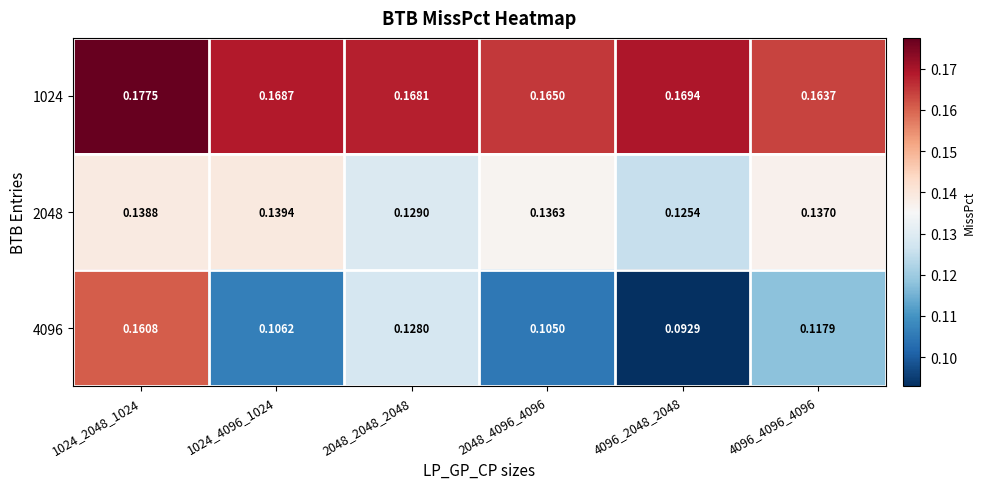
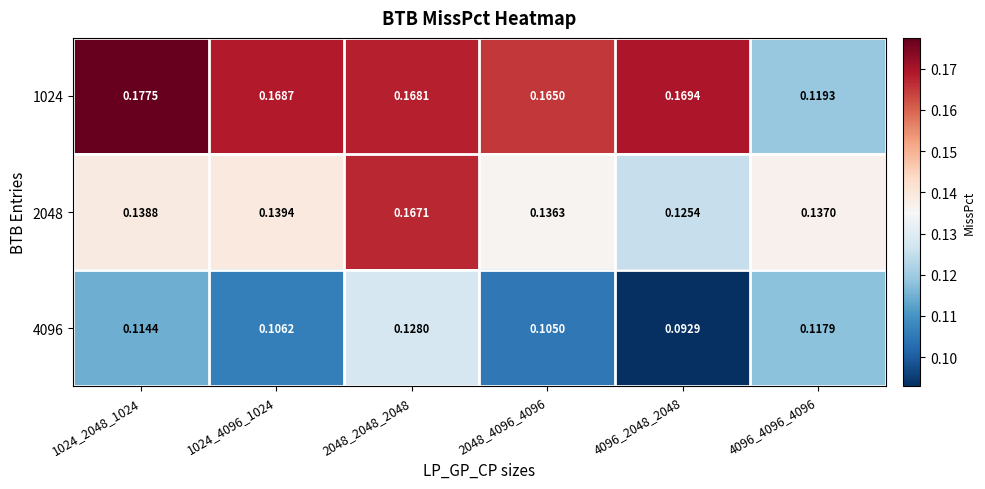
1024, 4096_4096_4096: 0.1637 -> 0.1193
2048, 2048_2048_2048: 0.1290 -> 0.1671
4096, 1024_2048_1024: 0.1608 -> 0.1144
